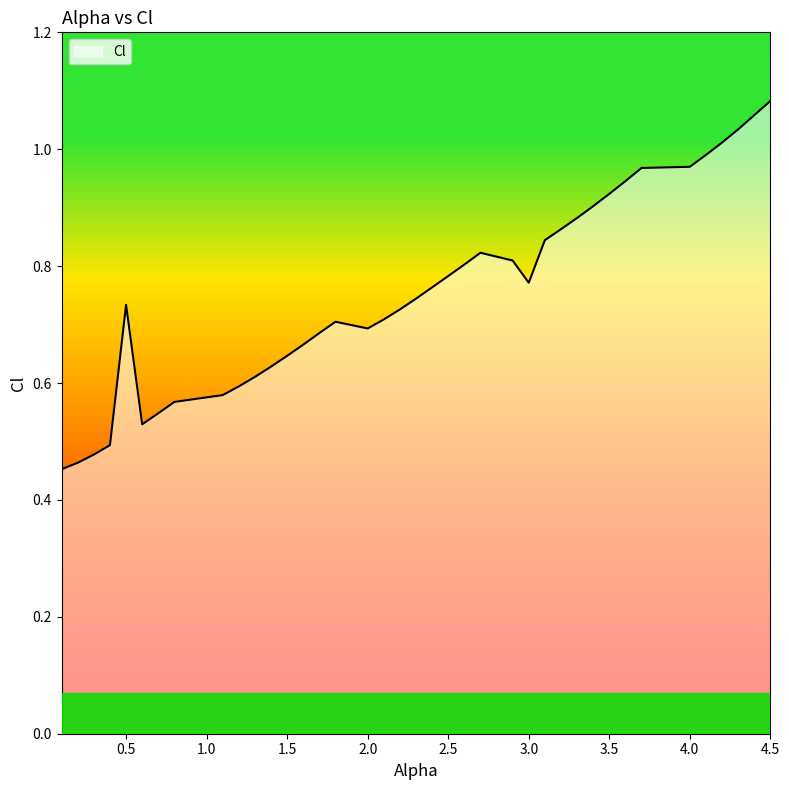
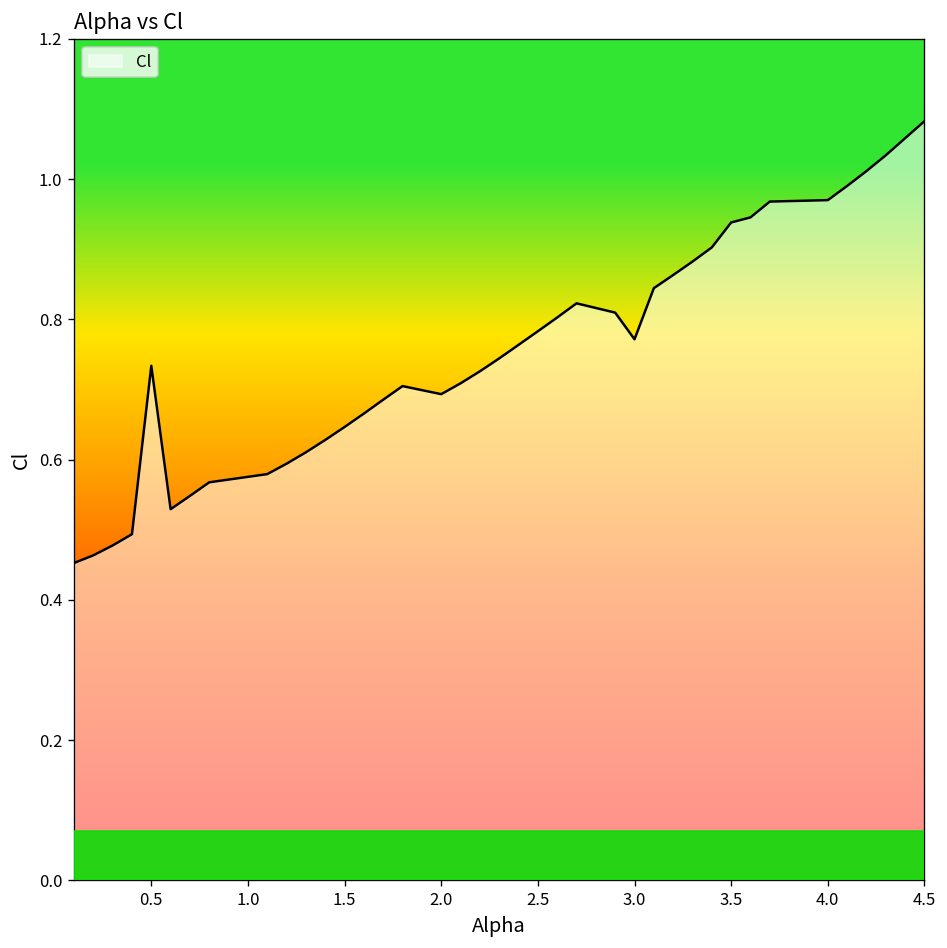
3.5: 0.92 -> 0.94
